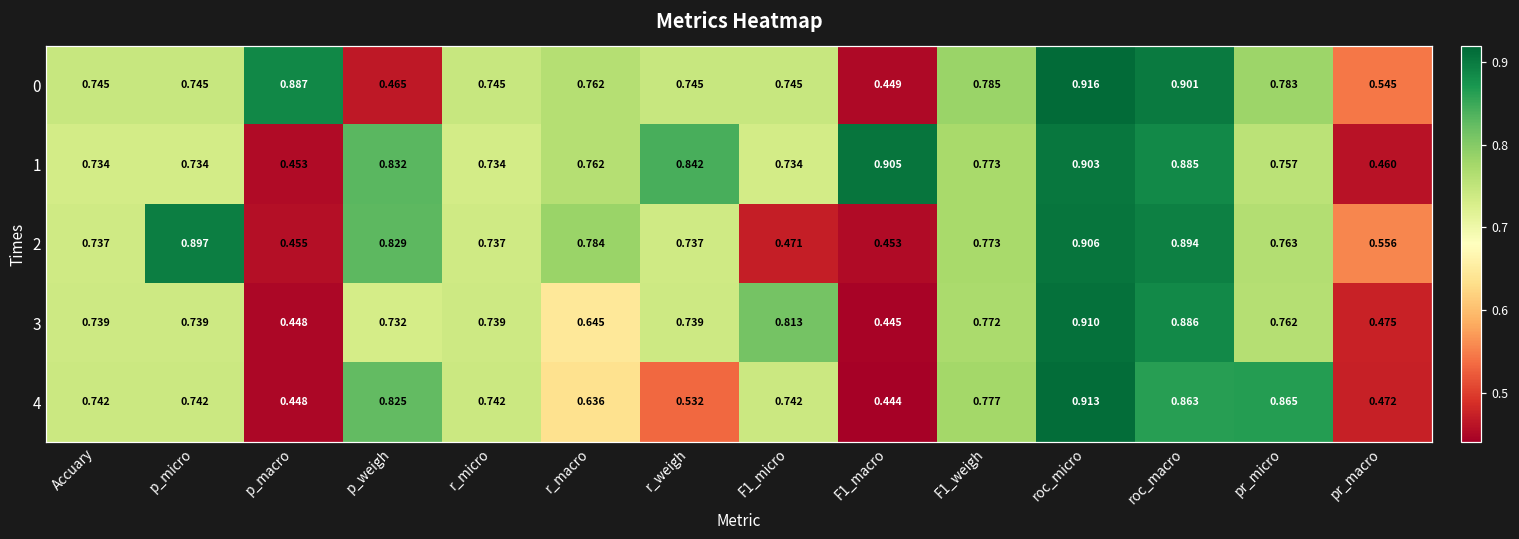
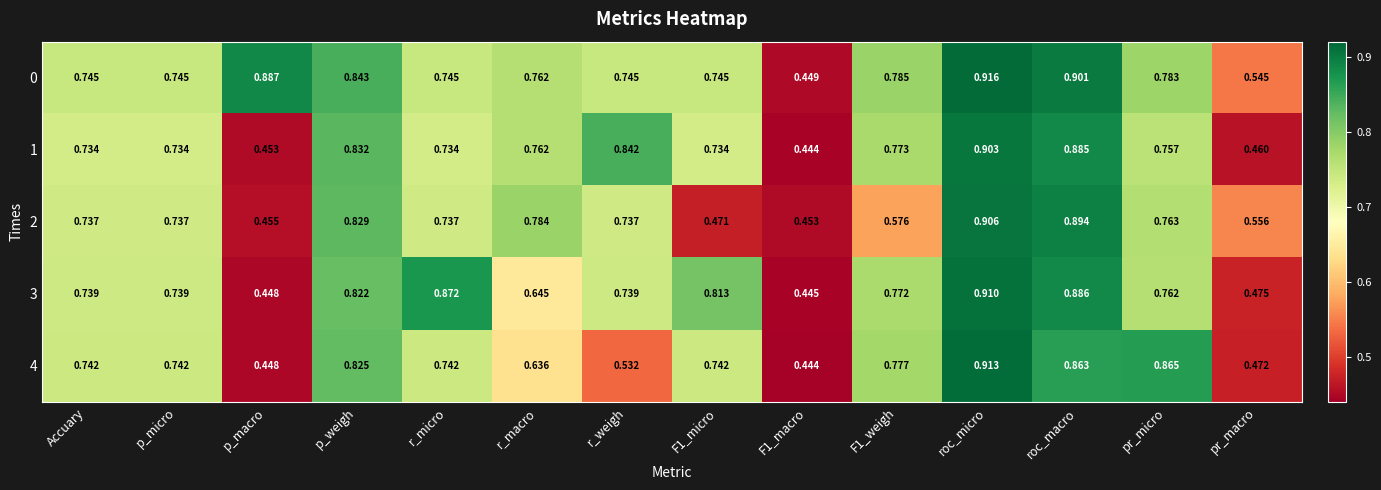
0, p_weigh: 0.465 -> 0.843
1, F1_macro: 0.905 -> 0.444
2, p_micro: 0.897 -> 0.737
2, F1_weigh: 0.773 -> 0.576
3, p_weigh: 0.732 -> 0.822
3, r_micro: 0.739 -> 0.872
